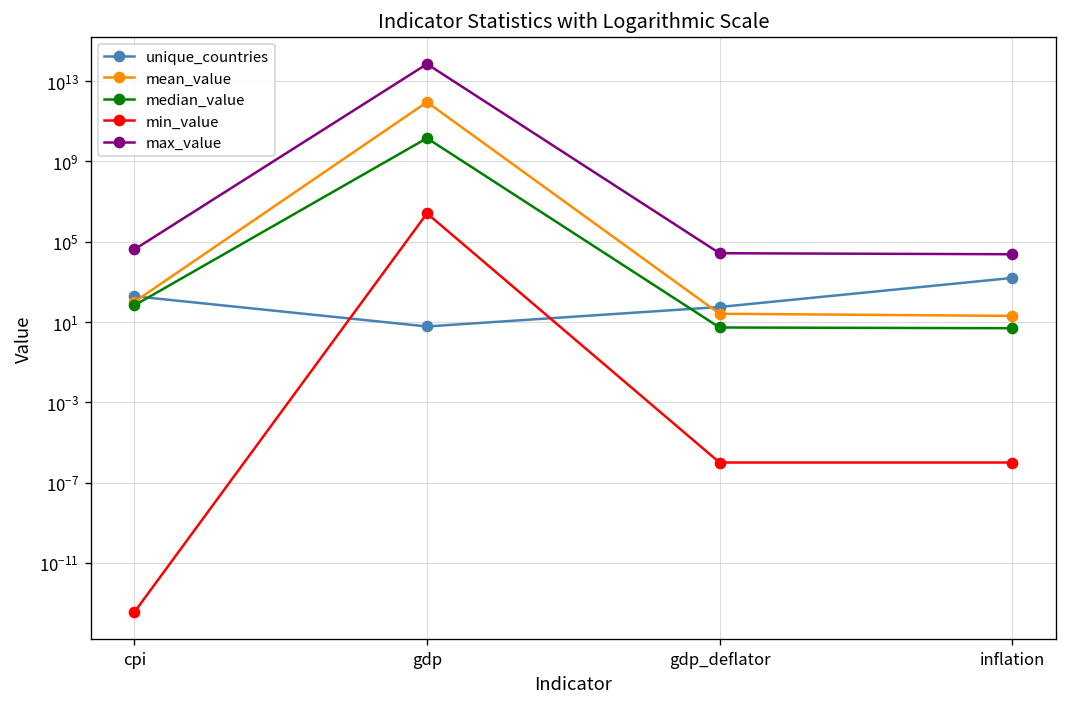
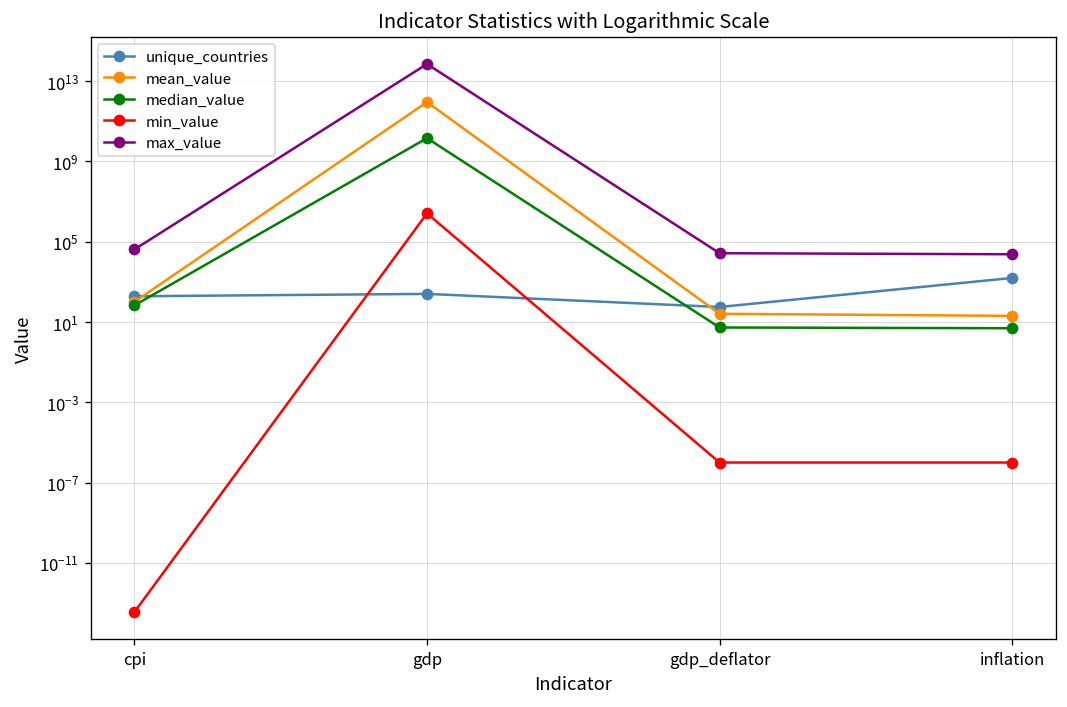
unique_countries, gdp: 6 -> 300
